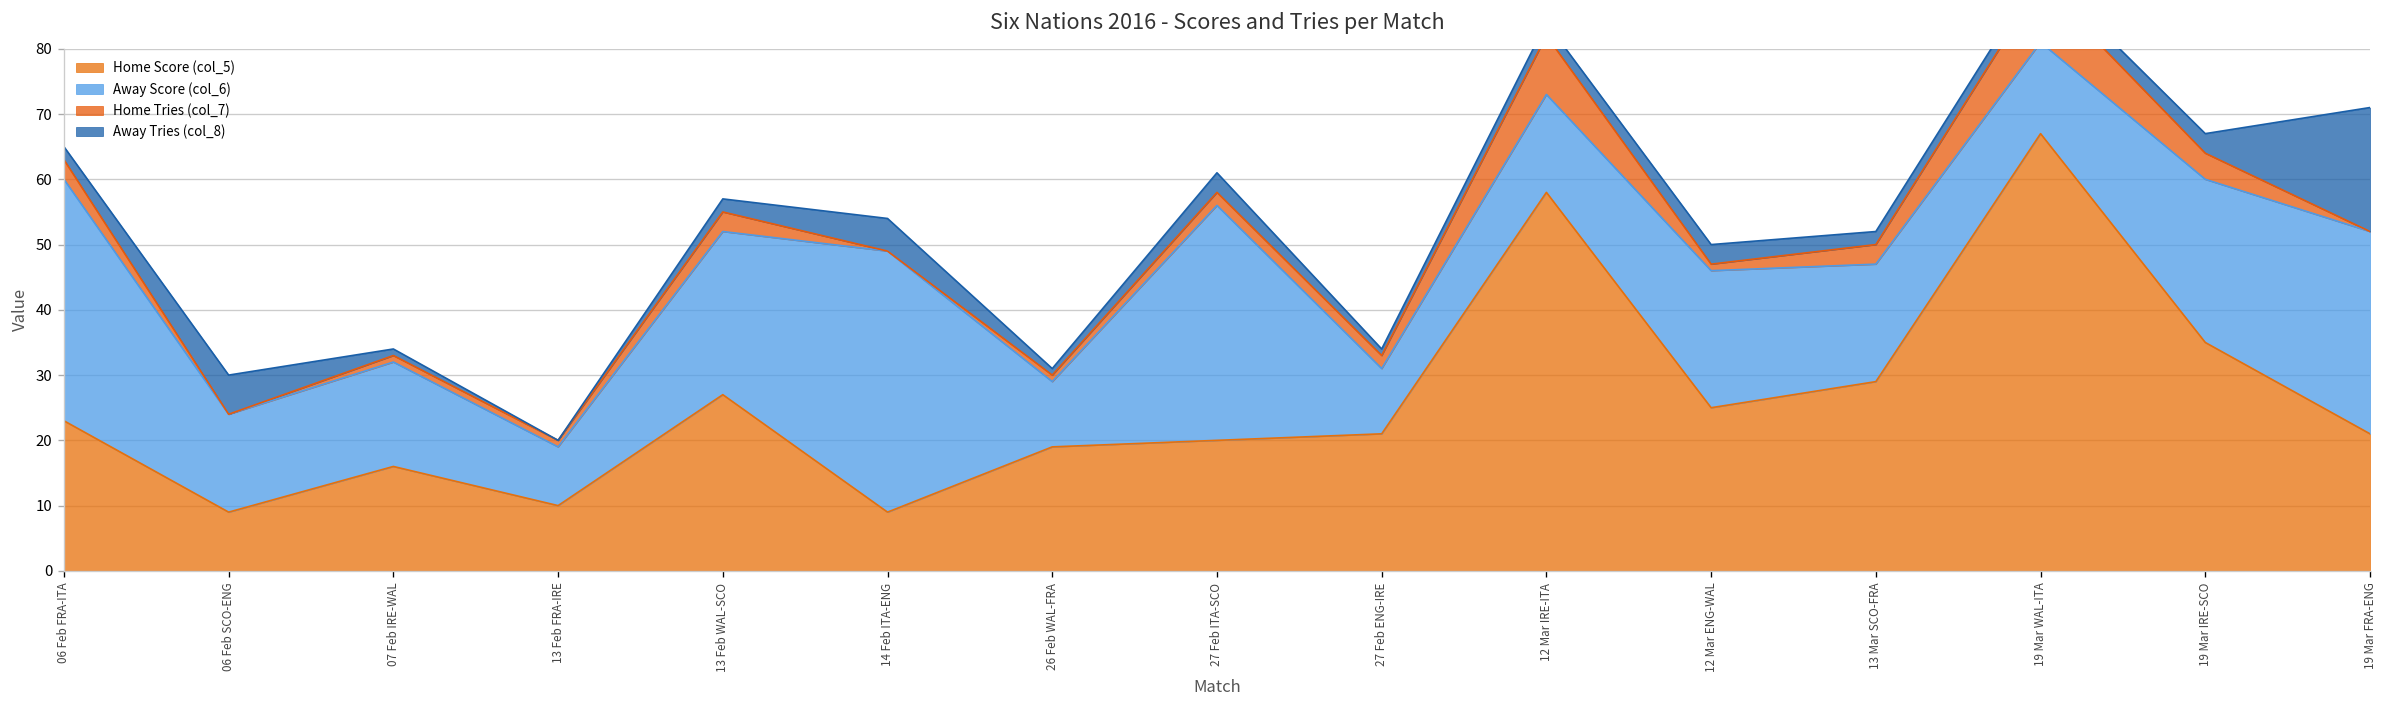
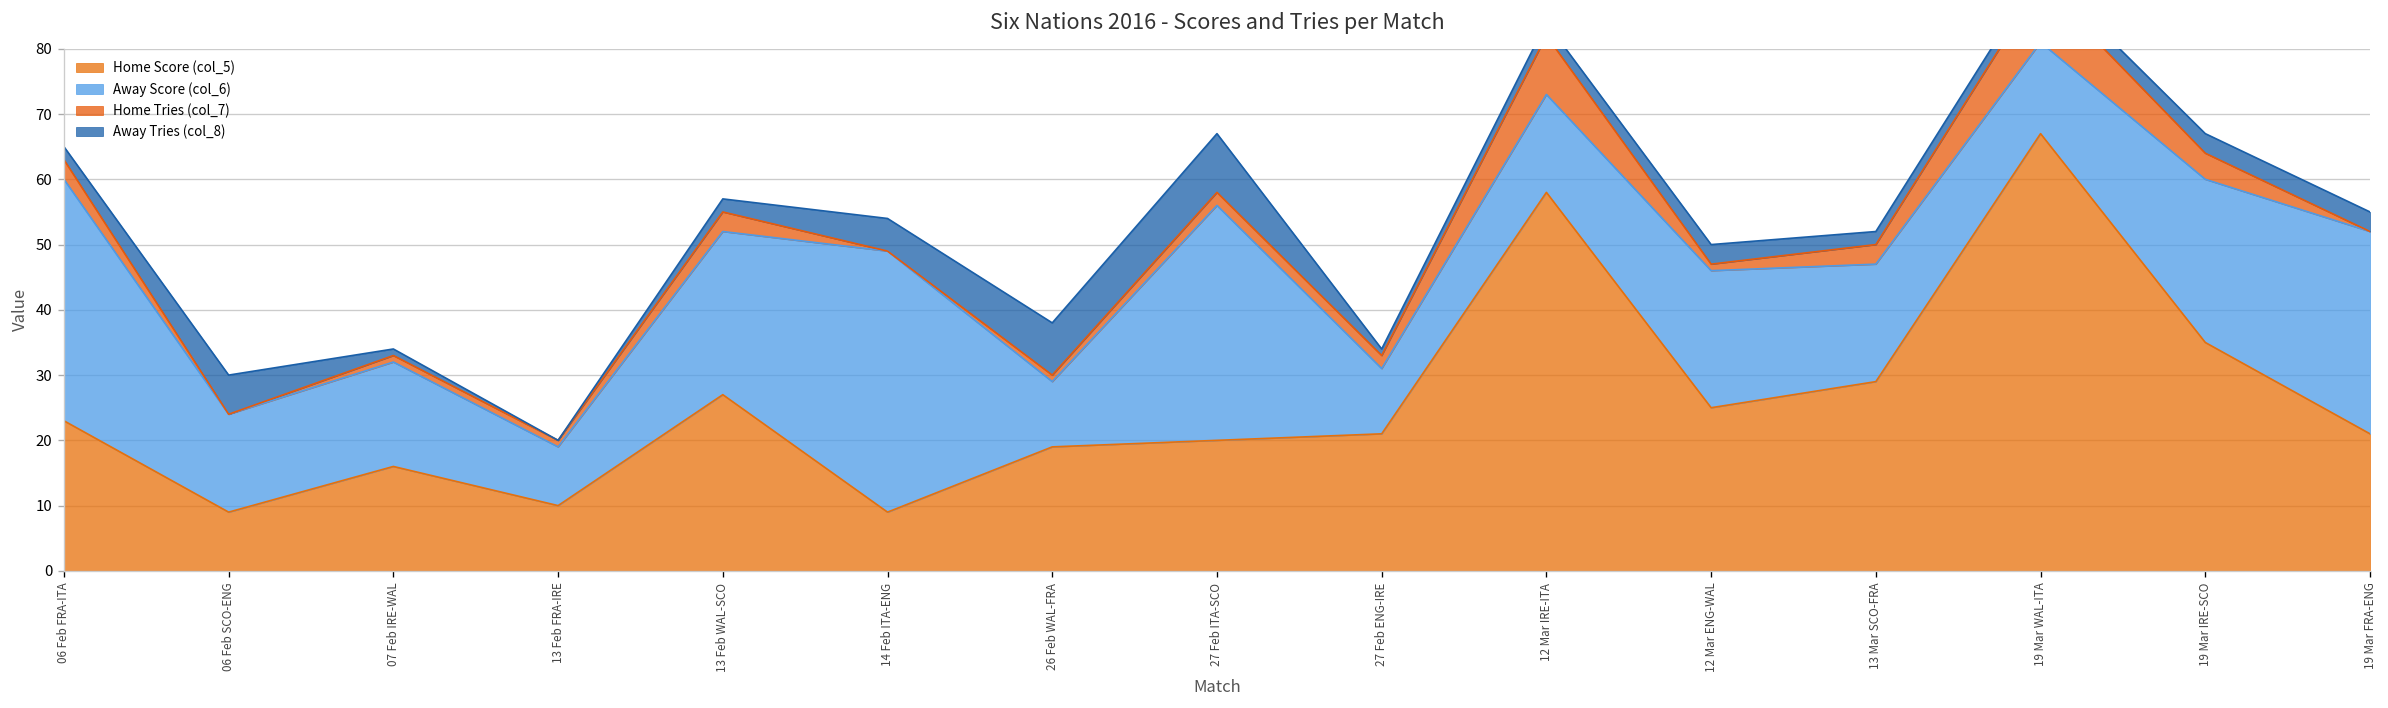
Away Tries (col_8), 26 Feb WAL-FRA: 1 -> 8
Away Tries (col_8), 27 Feb ITA-SCO: 3 -> 9
Away Tries (col_8), 19 Mar FRA-ENG: 19 -> 3
